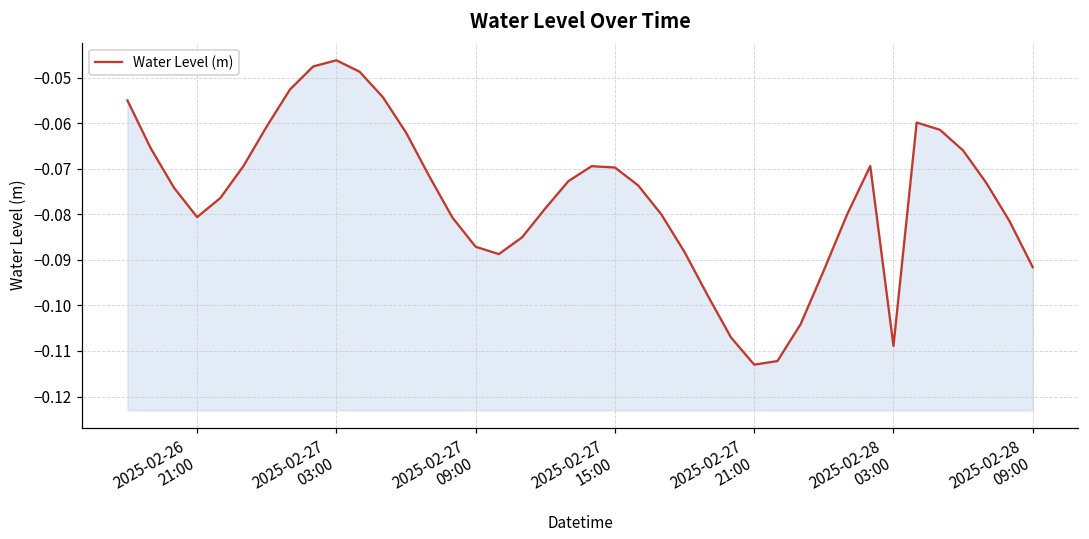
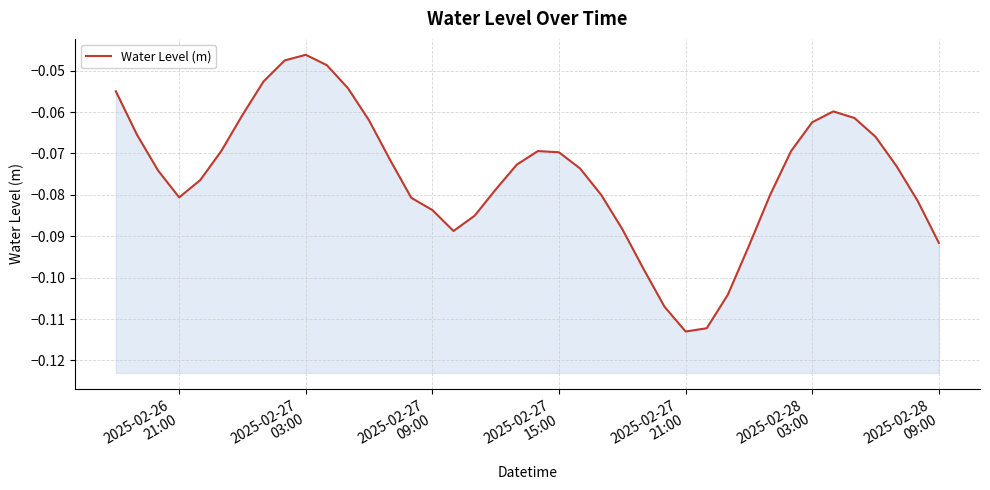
2025-02-27 09:00: -0.087 -> -0.084
2025-02-28 03:00: -0.109 -> -0.062
